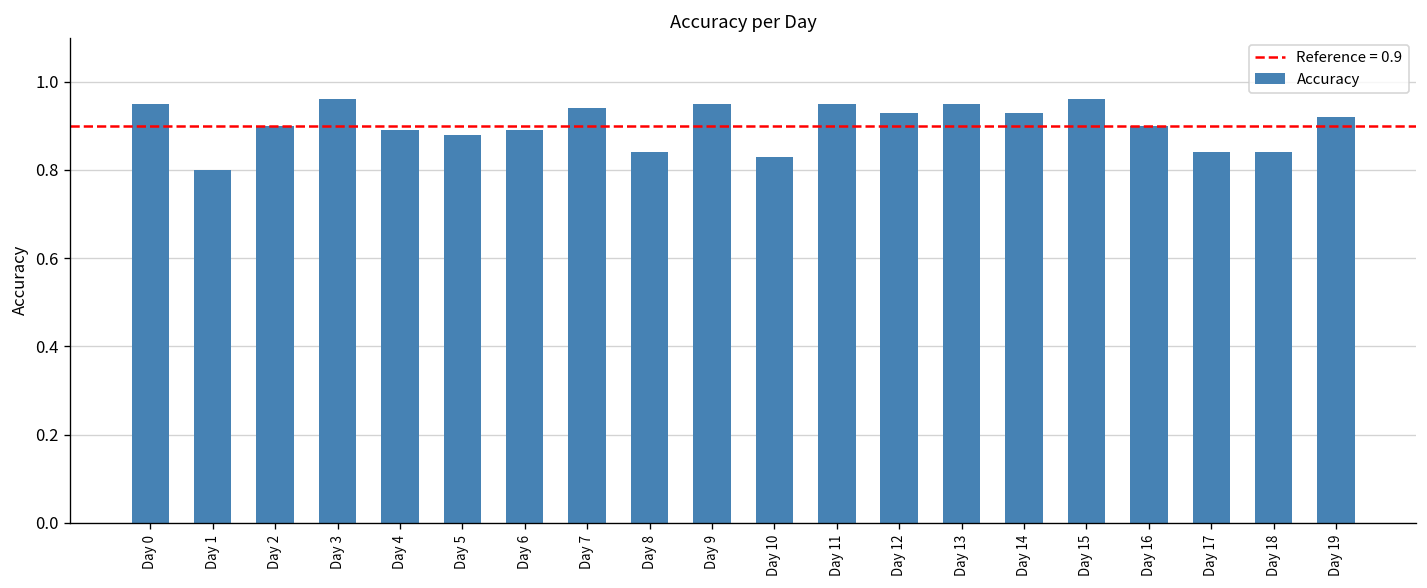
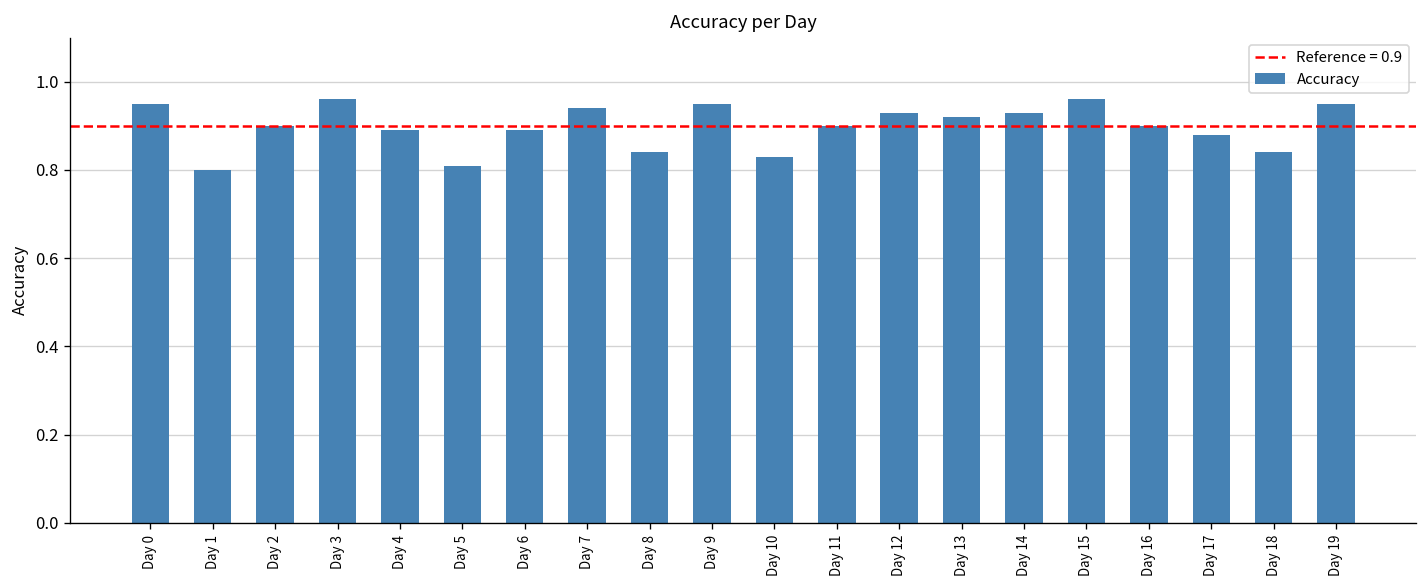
Day 5: 0.88 -> 0.81
Day 11: 0.95 -> 0.90
Day 13: 0.95 -> 0.92
Day 17: 0.84 -> 0.88
Day 19: 0.92 -> 0.95
